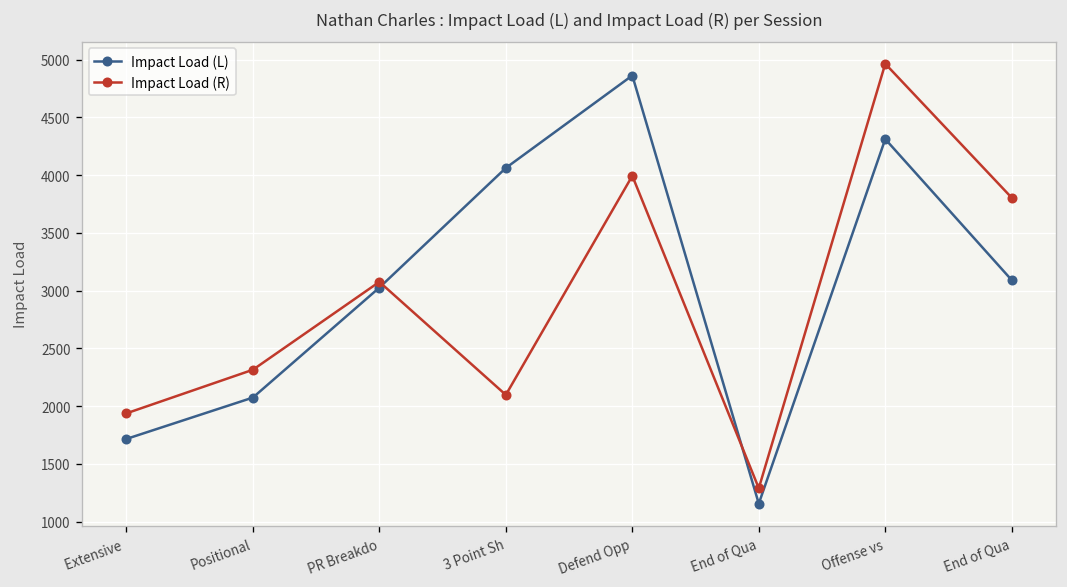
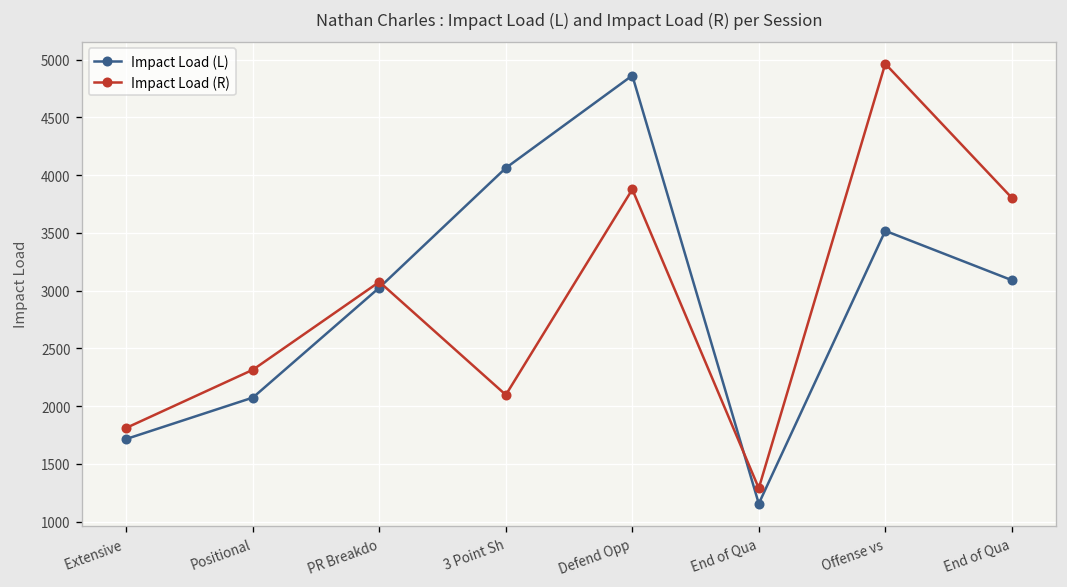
Impact Load (R), Extensive: 1900 -> 1800
Impact Load (R), Defend Opp: 4000 -> 3900
Impact Load (L), Offense vs: 4300 -> 3500
